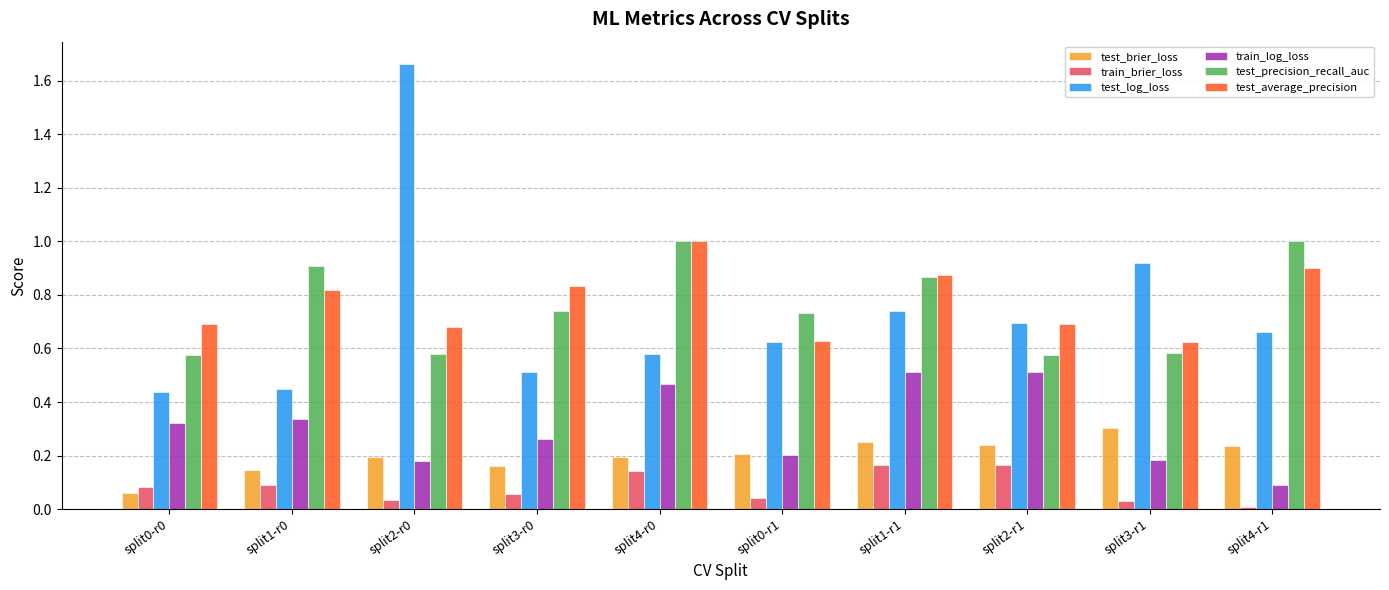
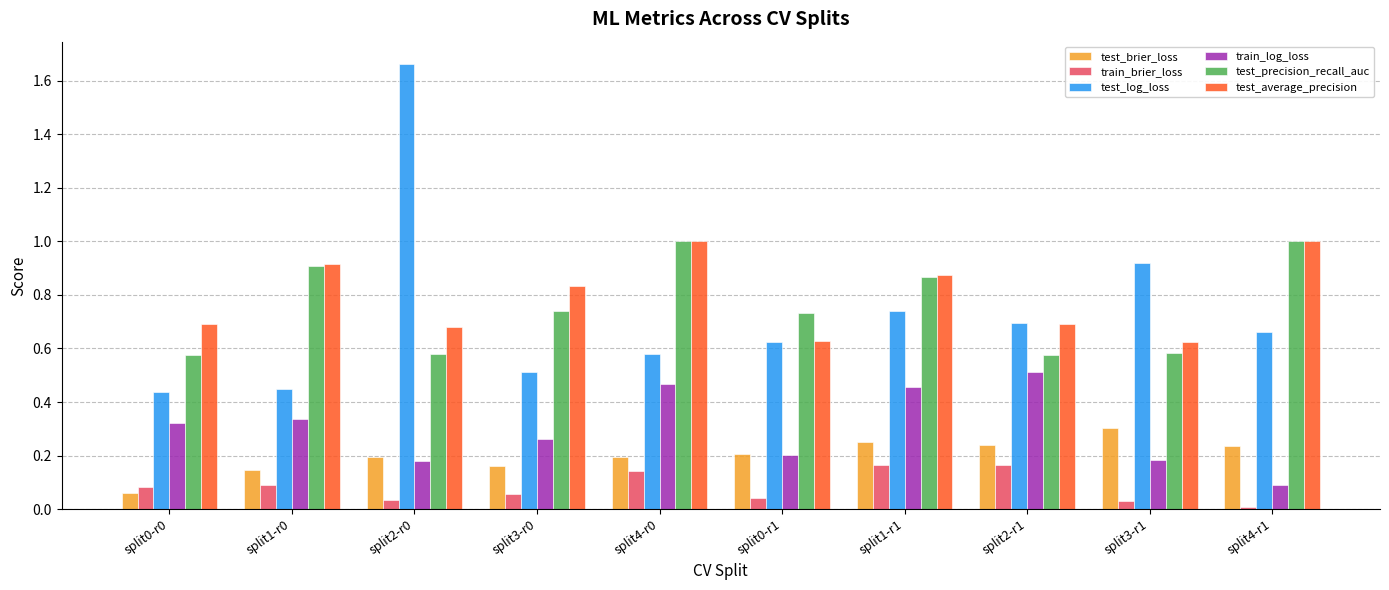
test_average_precision, split1-r0: 0.82 -> 0.92
train_log_loss, split1-r1: 0.51 -> 0.46
test_average_precision, split4-r1: 0.9 -> 1.0
